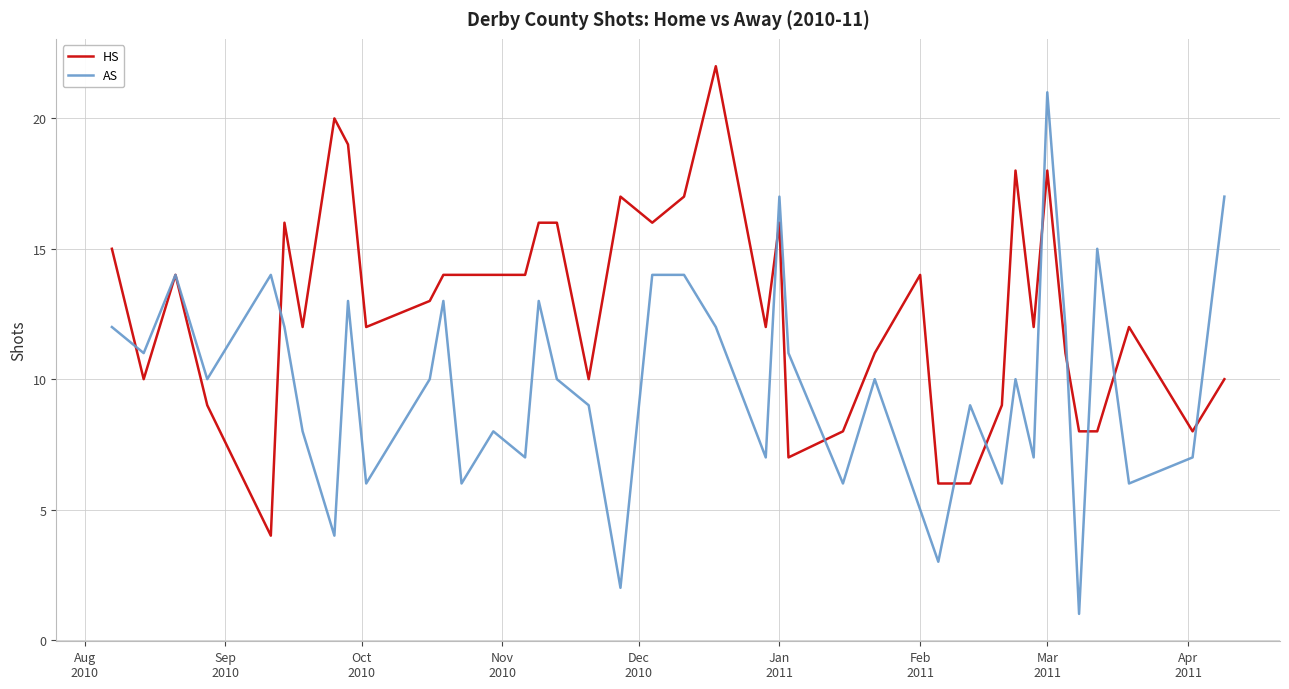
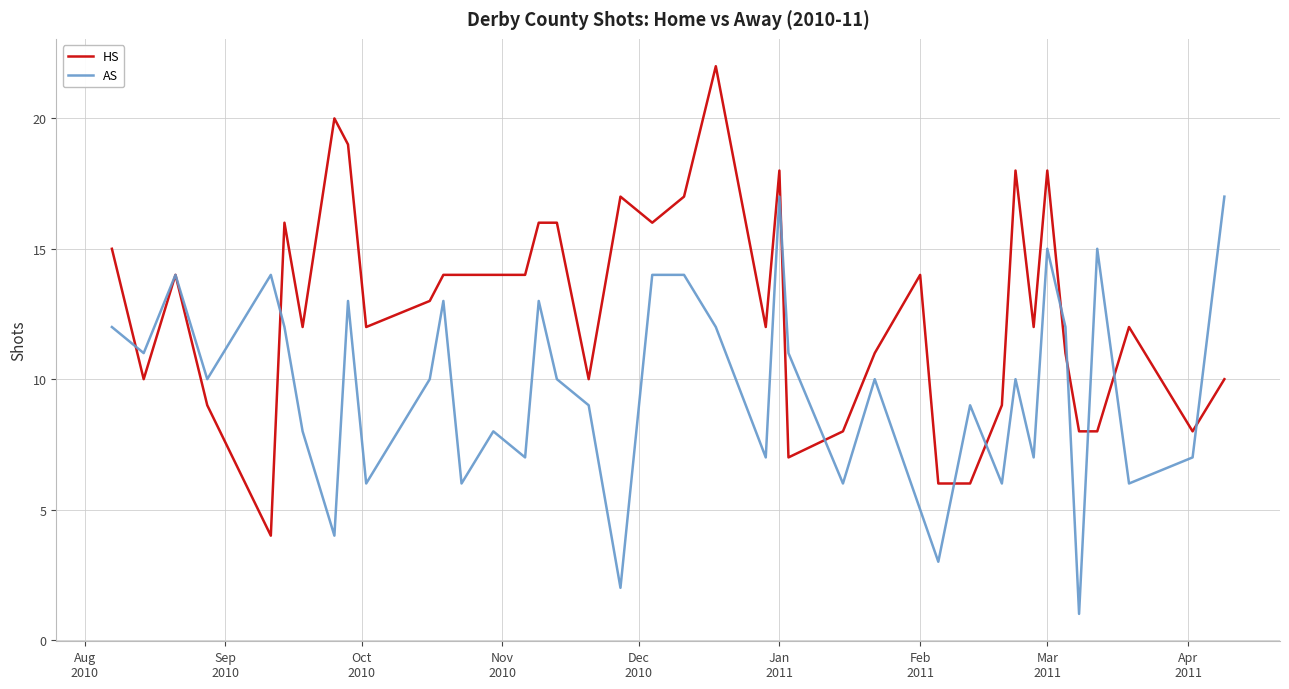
HS, Jan 2011: 16 -> 18
AS, Mar 2011: 21 -> 15
